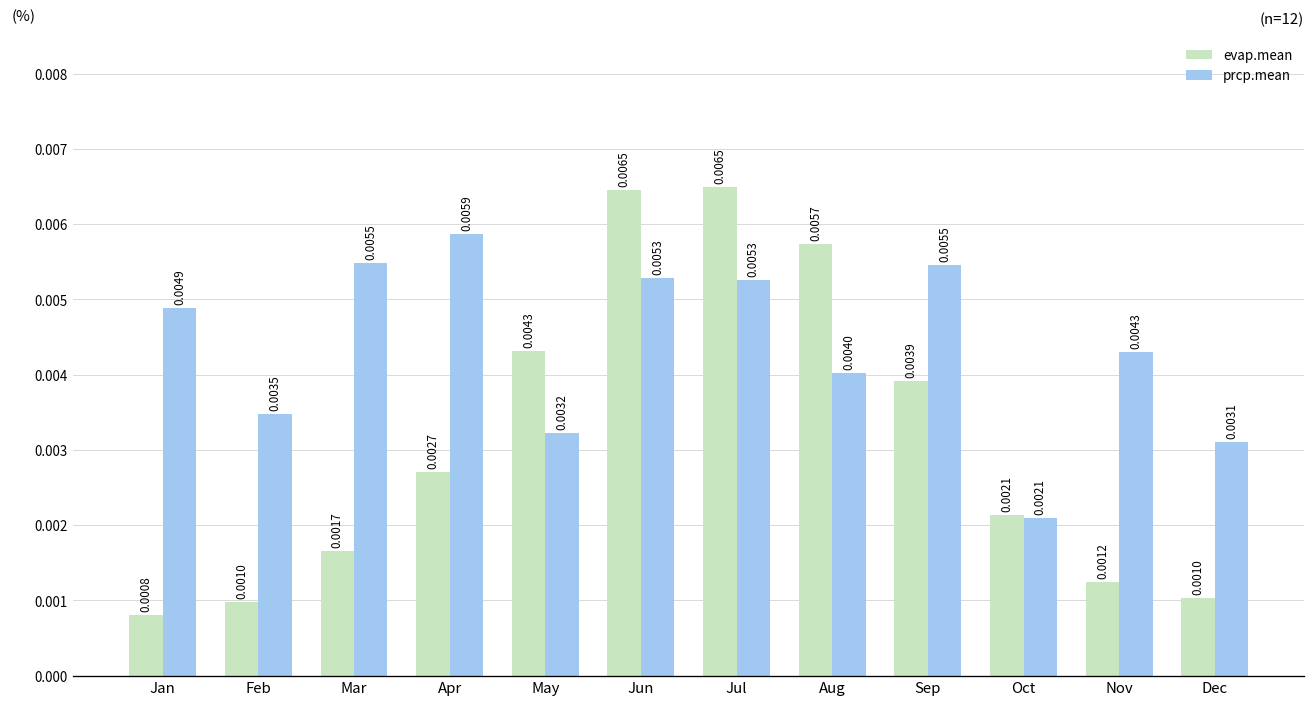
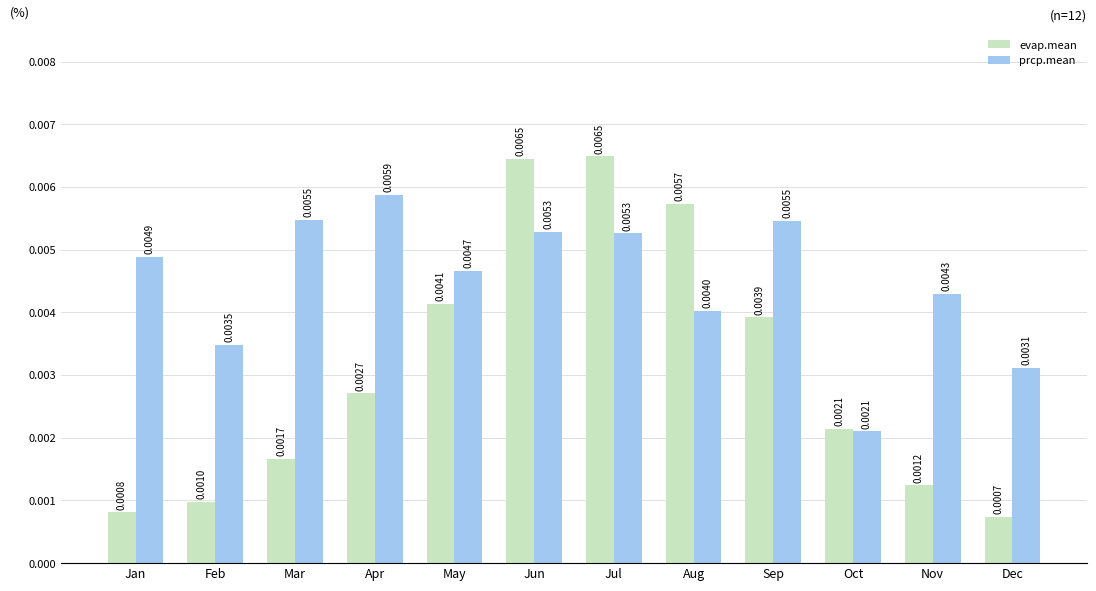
evap.mean, May: 0.0043 -> 0.0041
prcp.mean, May: 0.0032 -> 0.0047
evap.mean, Dec: 0.0010 -> 0.0007
